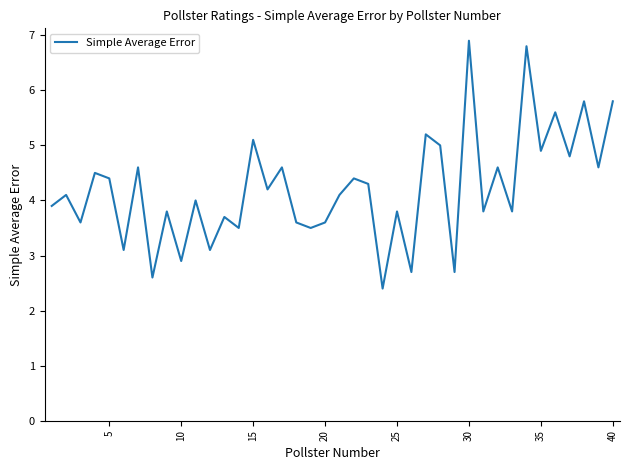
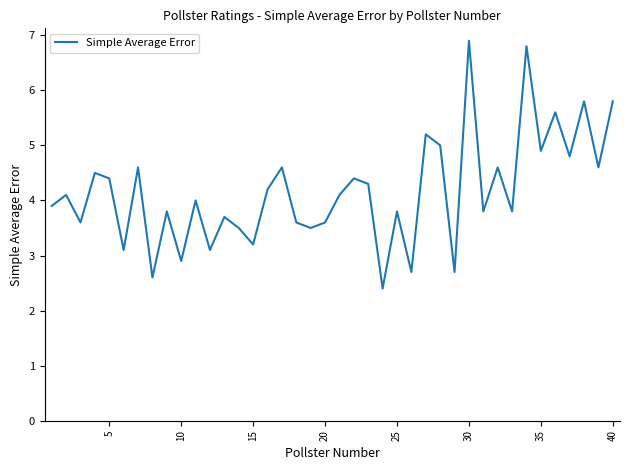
15: 5.1 -> 3.2
